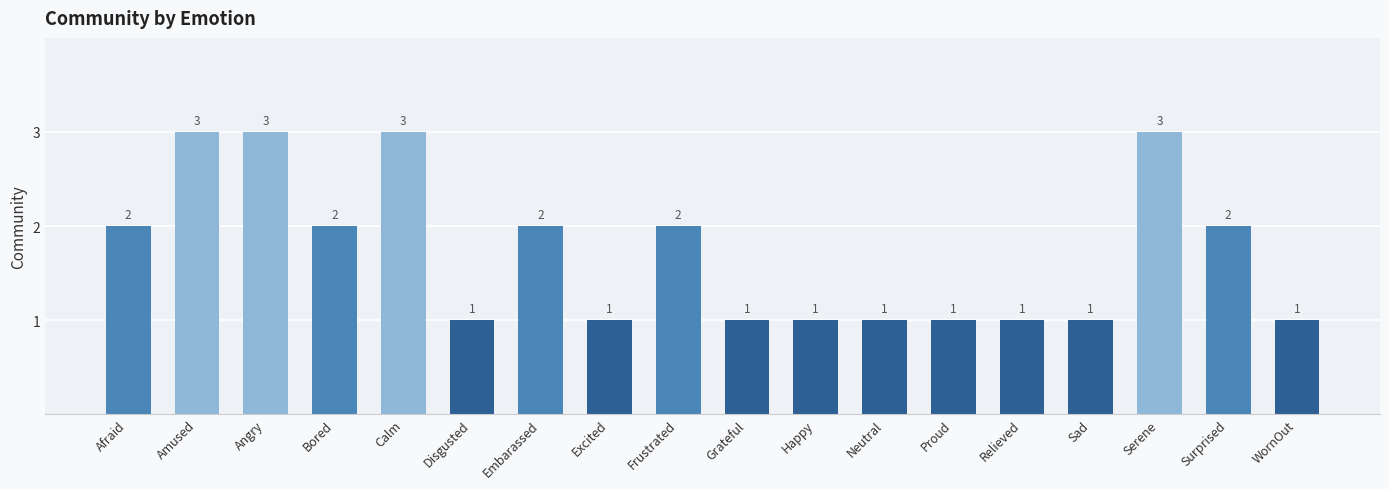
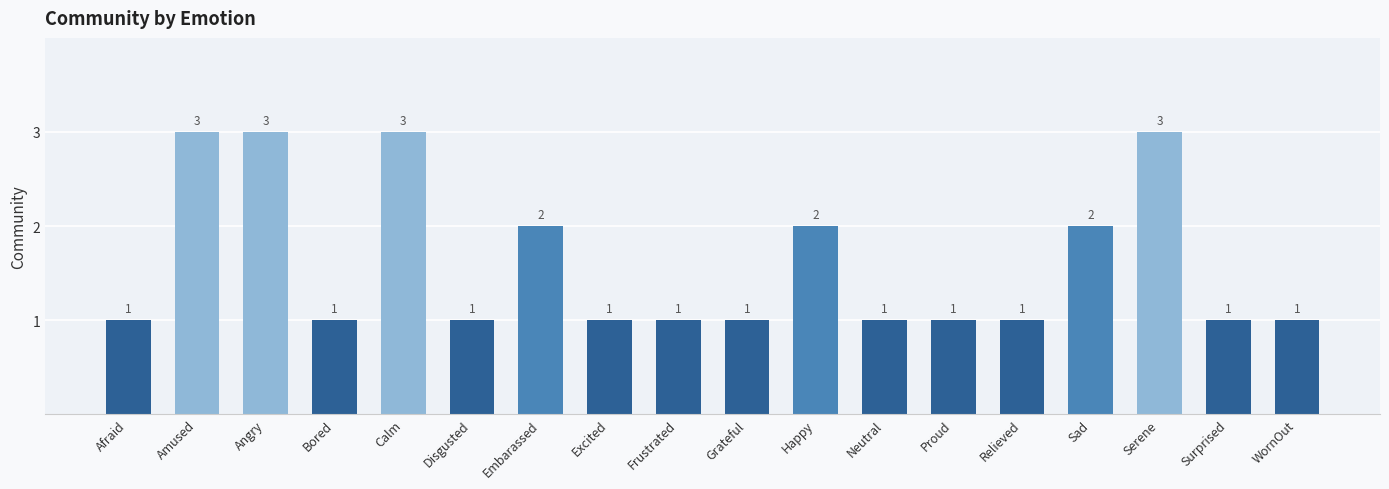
Afraid: 2 -> 1
Bored: 2 -> 1
Frustrated: 2 -> 1
Happy: 1 -> 2
Sad: 1 -> 2
Surprised: 2 -> 1
